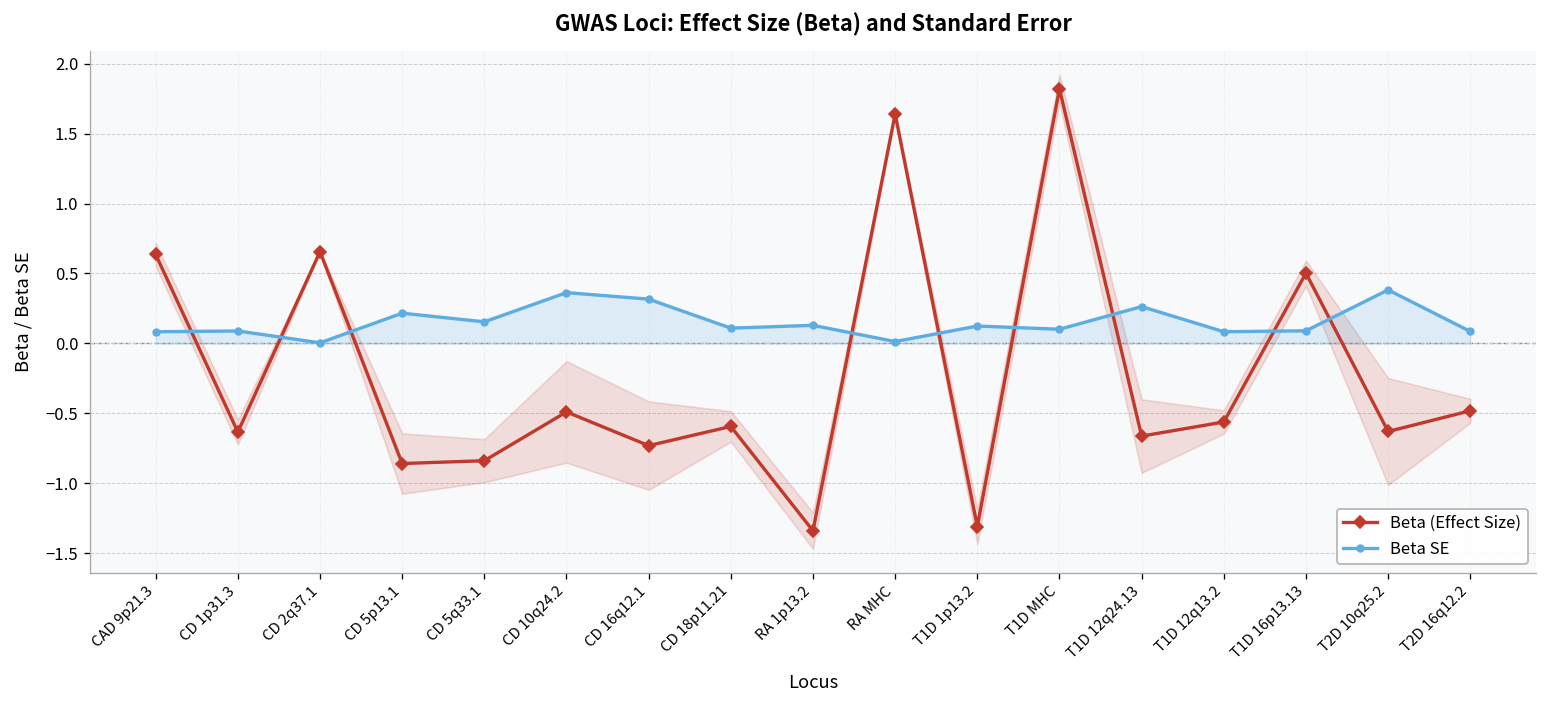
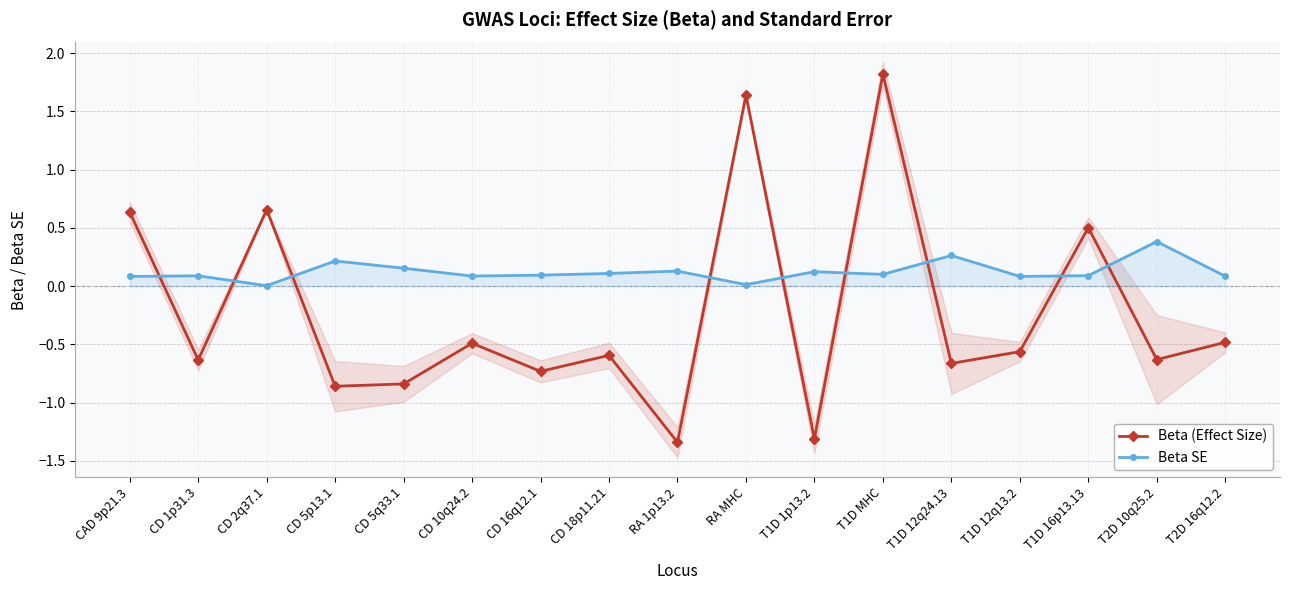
Beta SE, CD 10q24.2: 0.36 -> 0.09
Beta SE, CD 16q12.1: 0.32 -> 0.09
